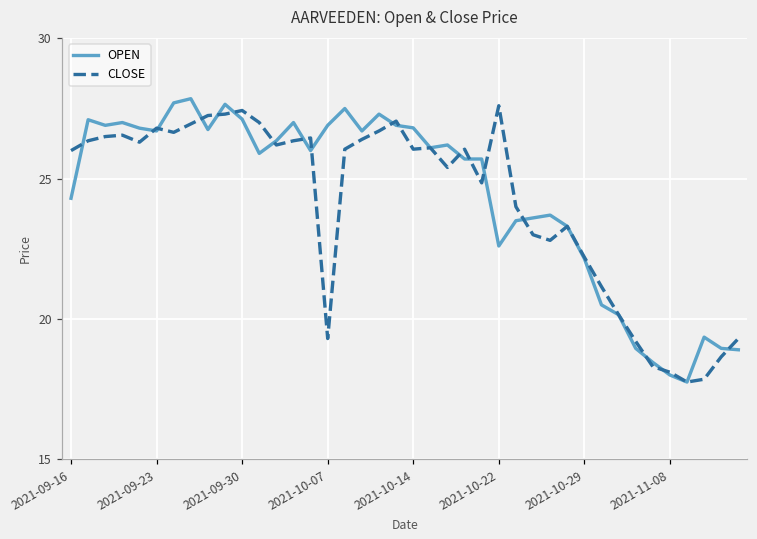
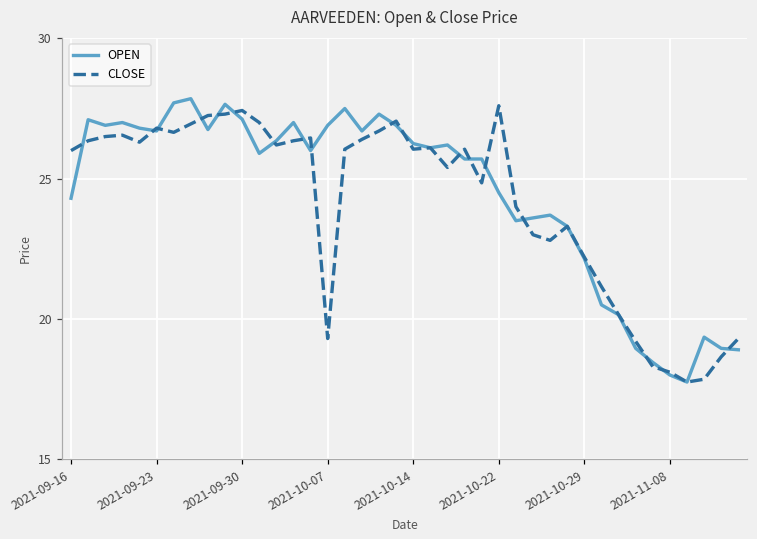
OPEN, 2021-10-14: 26.8 -> 26.3
OPEN, 2021-10-22: 22.6 -> 24.5
